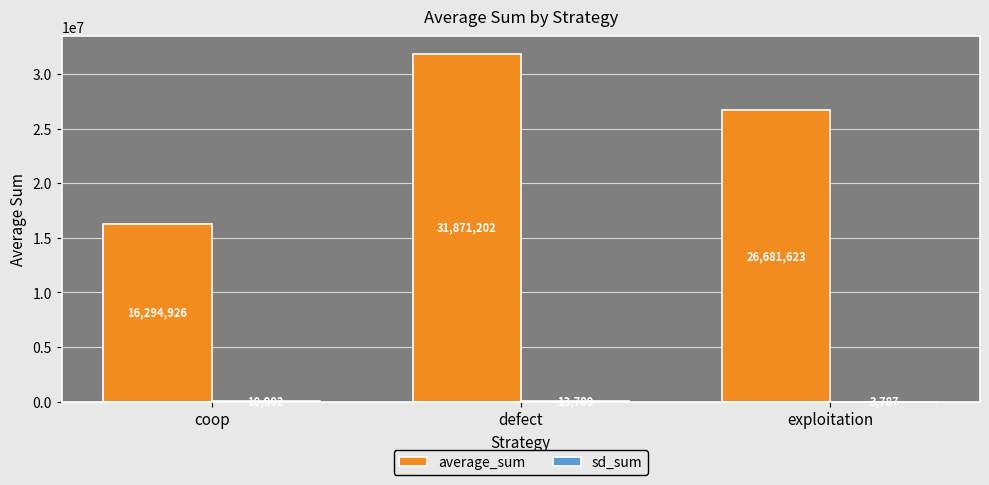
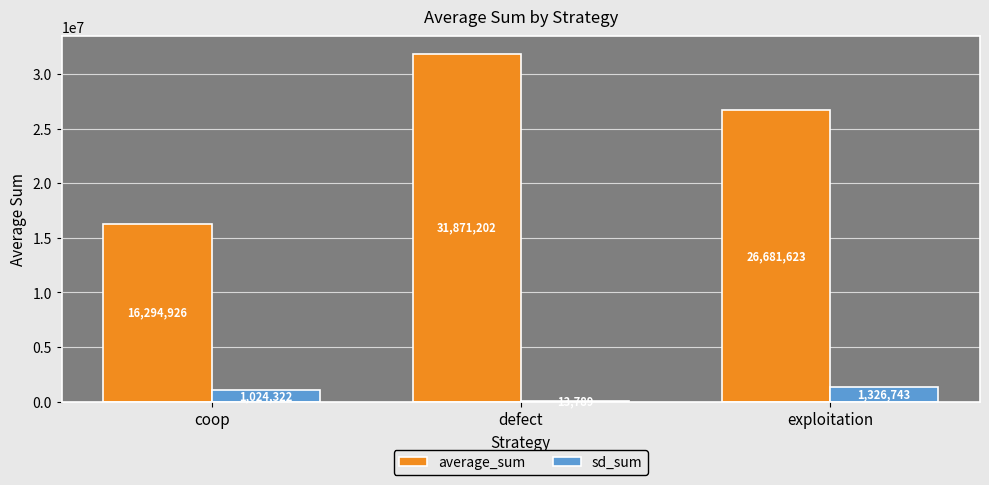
sd_sum, coop: 0 -> 1000000
sd_sum, exploitation: 0 -> 1300000
